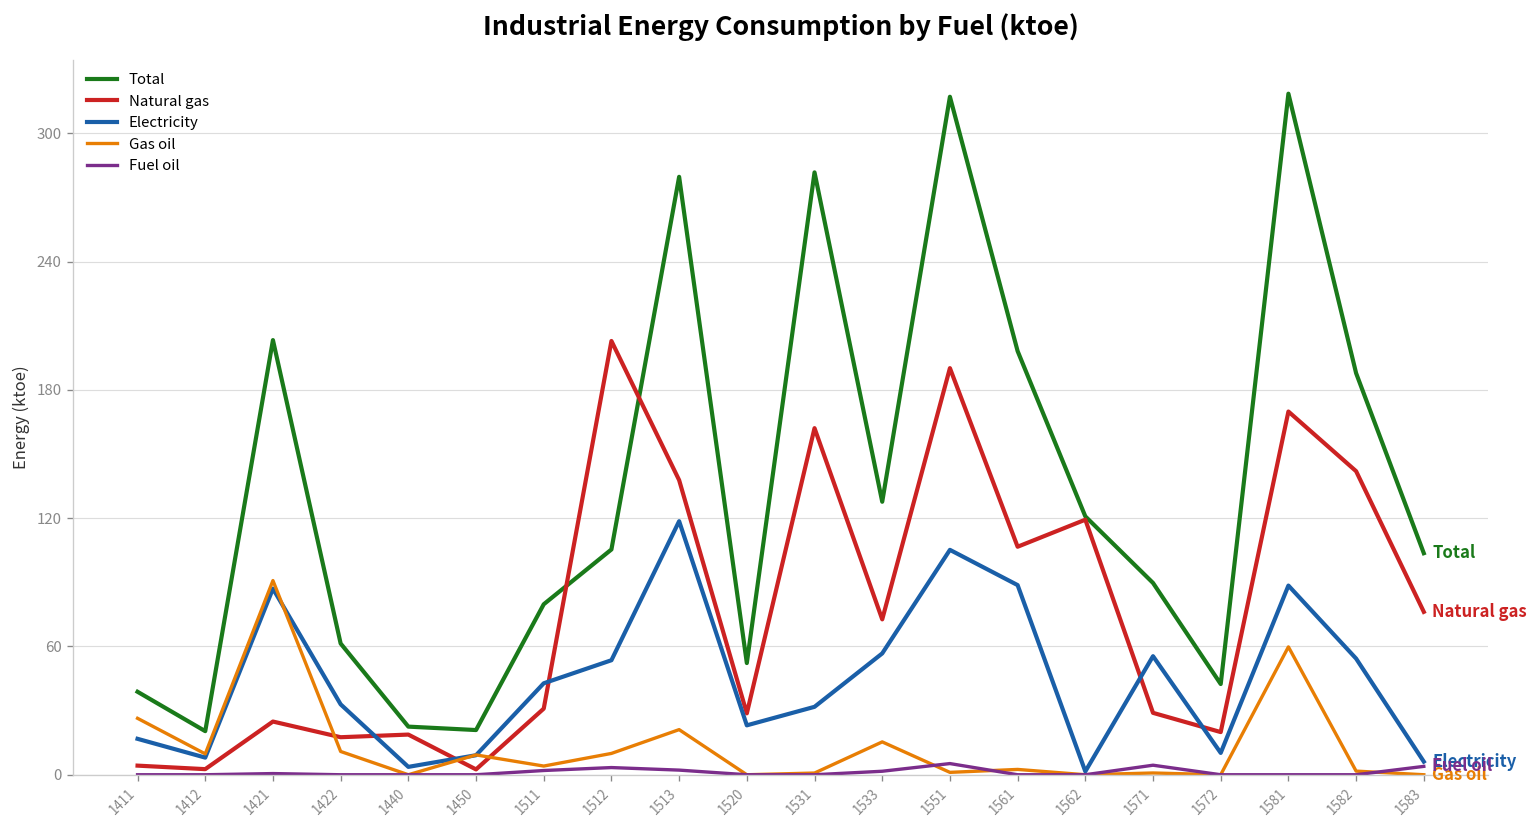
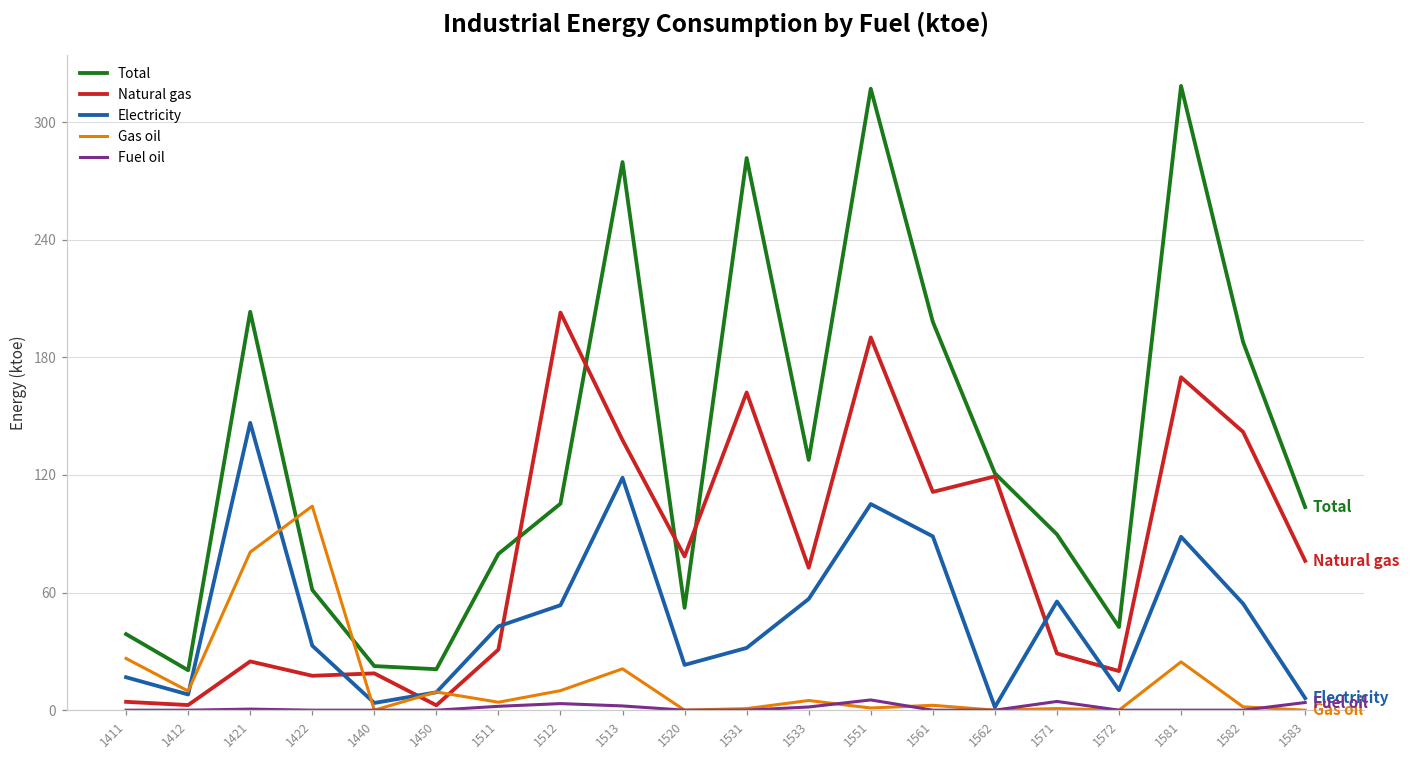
Electricity, 1421: 87 -> 147
Gas oil, 1421: 91 -> 81
Gas oil, 1422: 11 -> 104
Natural gas, 1520: 29 -> 78
Gas oil, 1533: 15 -> 5
Natural gas, 1561: 107 -> 111
Gas oil, 1581: 60 -> 25
